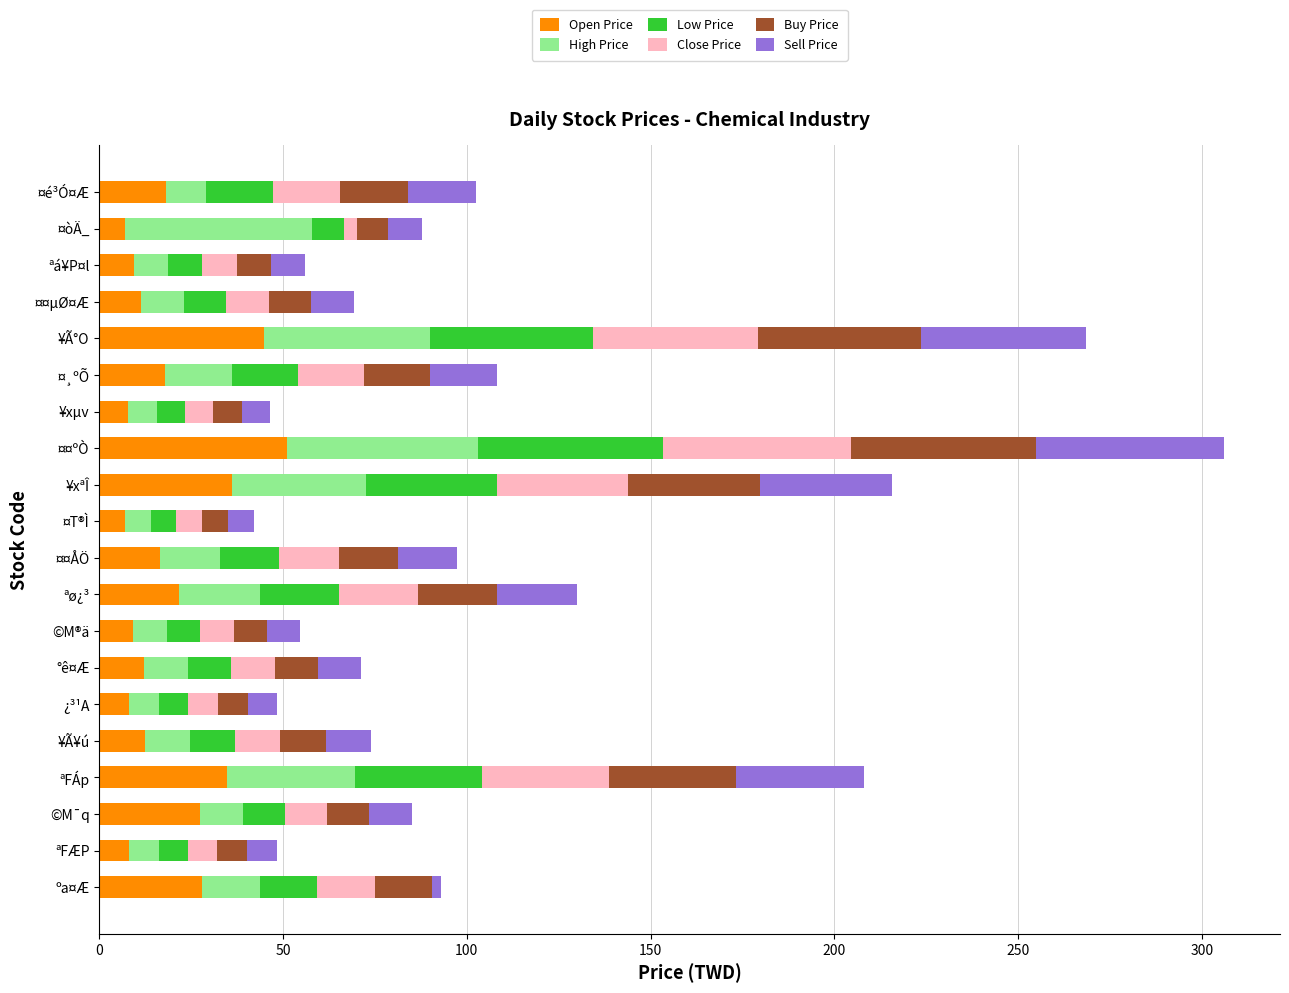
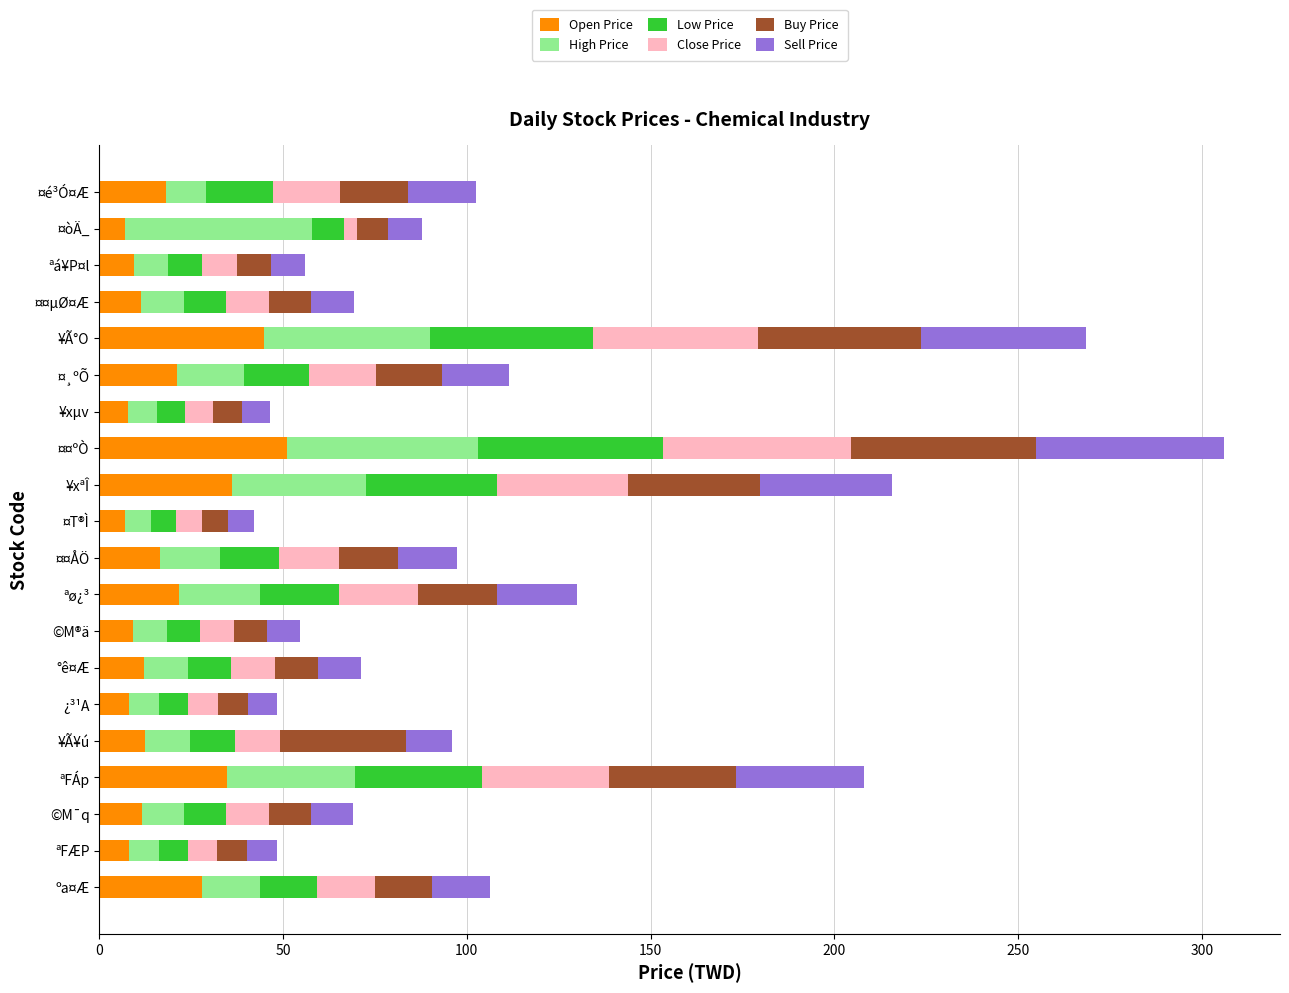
Open Price, ¤¸ºÕ: 18 -> 21
Buy Price, ¥Ã¥ú: 12 -> 34
Open Price, ©M¯q: 27 -> 12
Sell Price, ºa¤Æ: 3 -> 16
